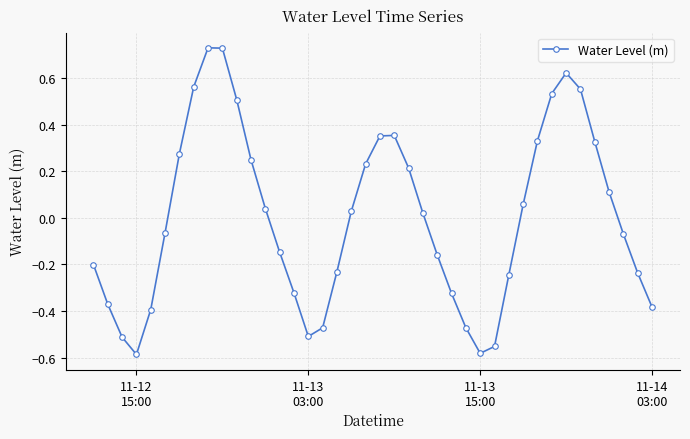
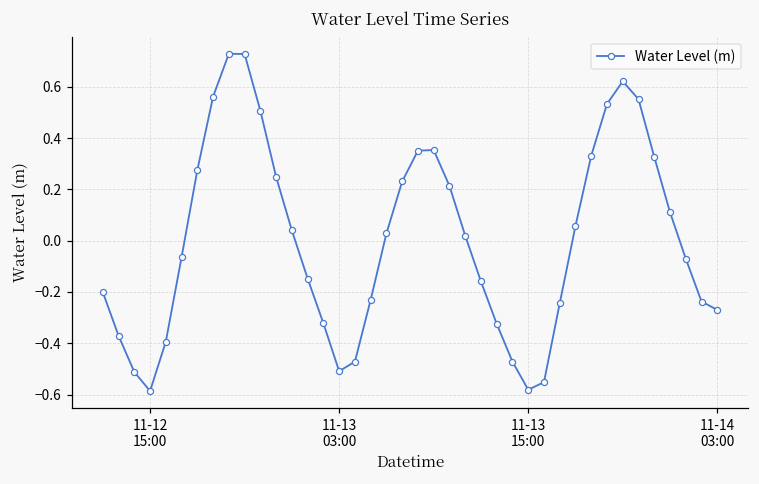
11-14 03:00: -0.38 -> -0.27
